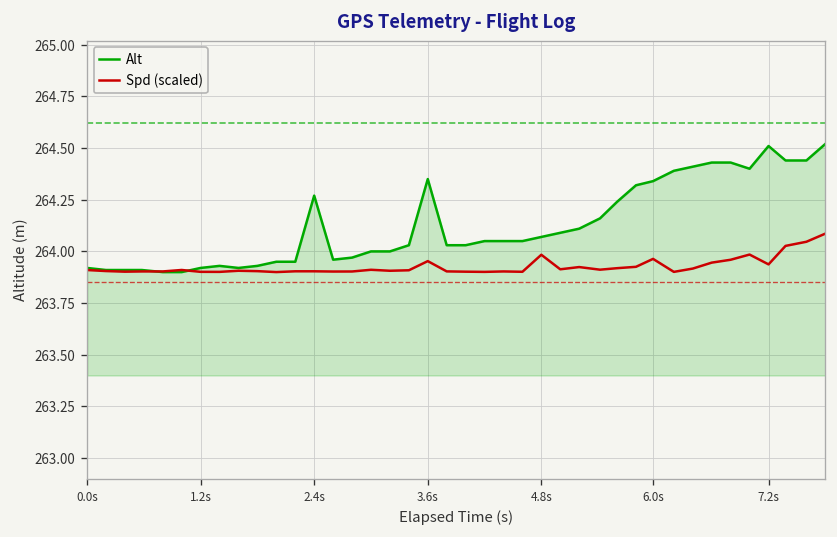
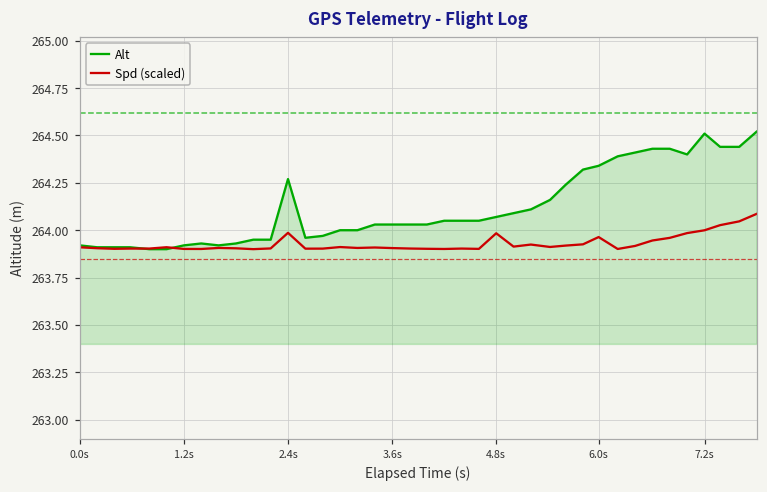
Spd (scaled), 2.4s: 263.90 -> 263.99
Alt, 3.6s: 264.35 -> 264.03
Spd (scaled), 3.6s: 263.95 -> 263.91
Spd (scaled), 7.2s: 263.94 -> 264.00
